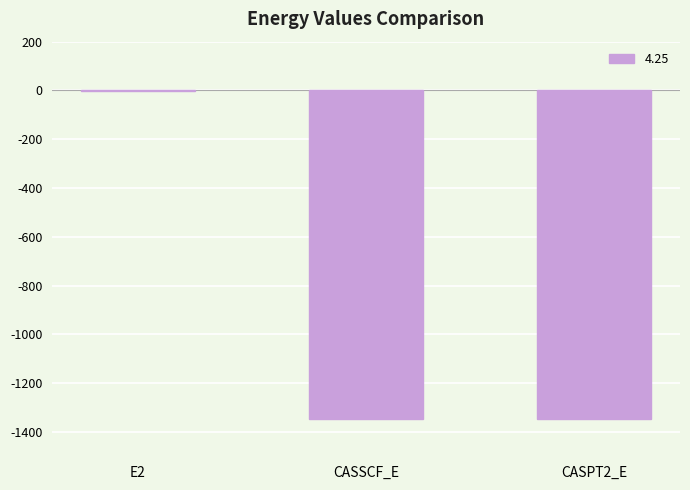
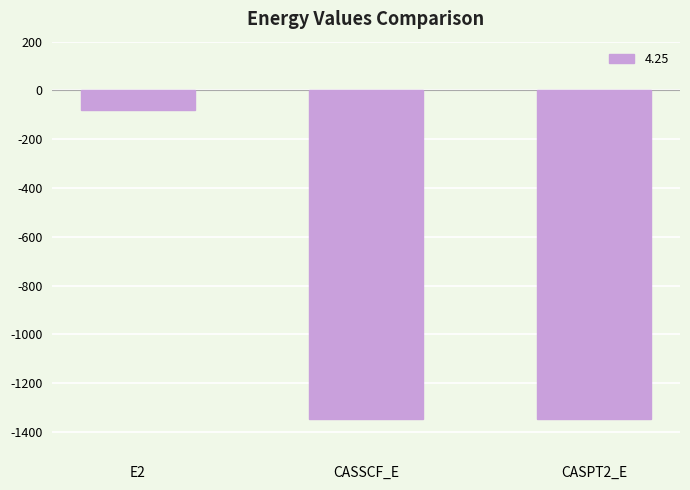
E2: 0 -> -80
